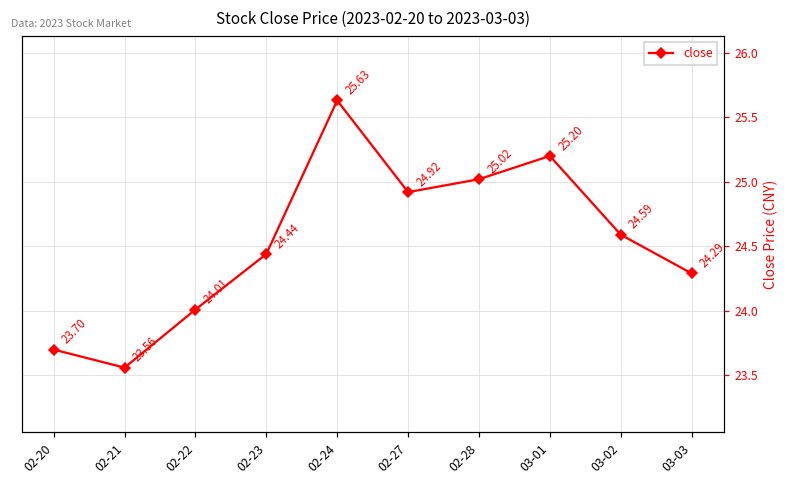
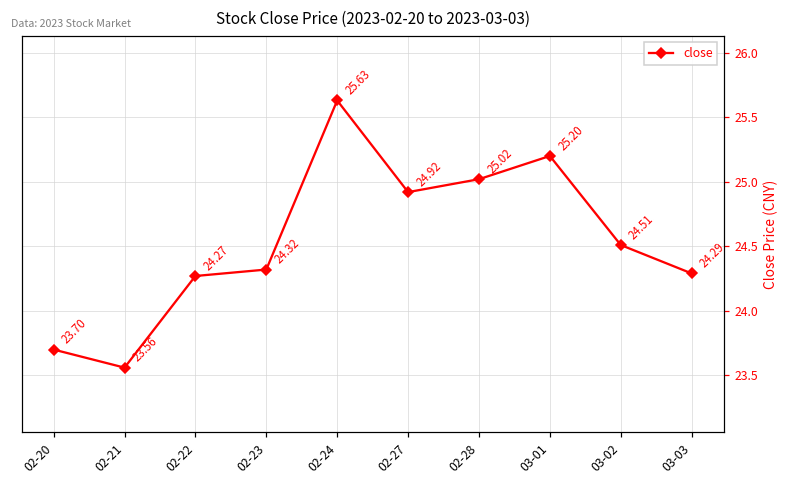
02-22: 24.01 -> 24.27
02-23: 24.44 -> 24.32
03-02: 24.59 -> 24.51
